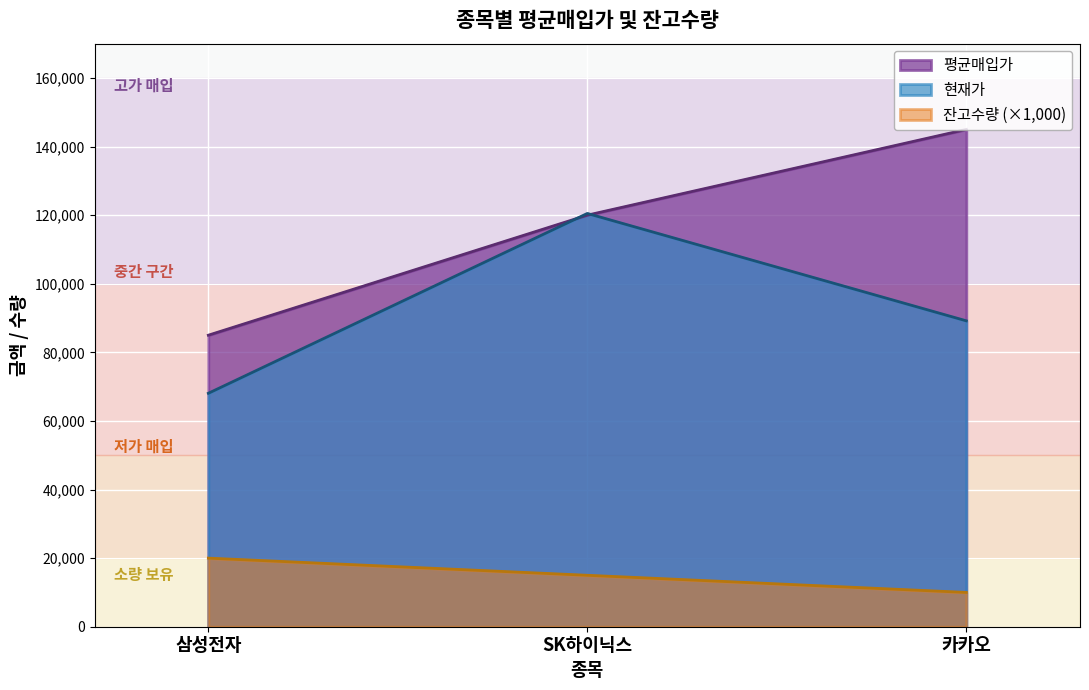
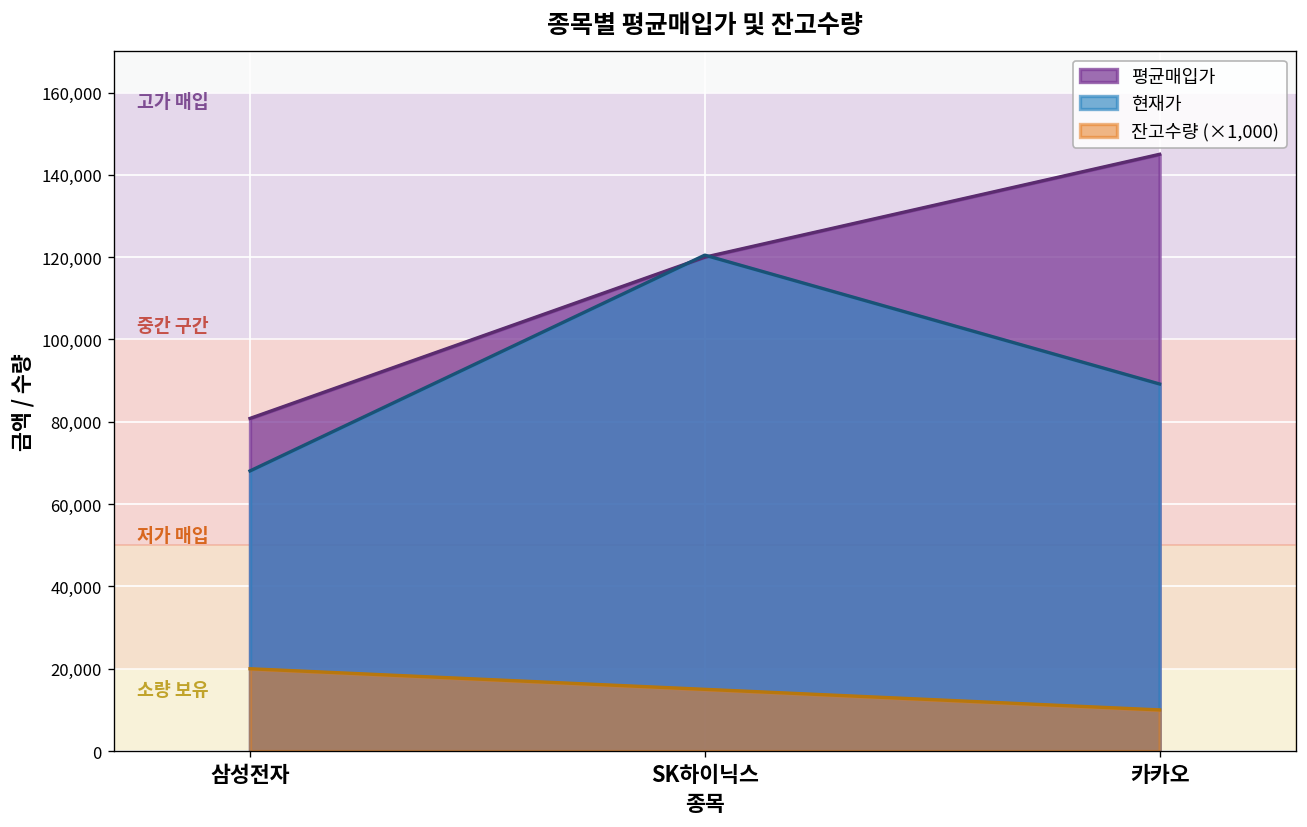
평균매입가, 삼성전자: 85,000 -> 81,000
